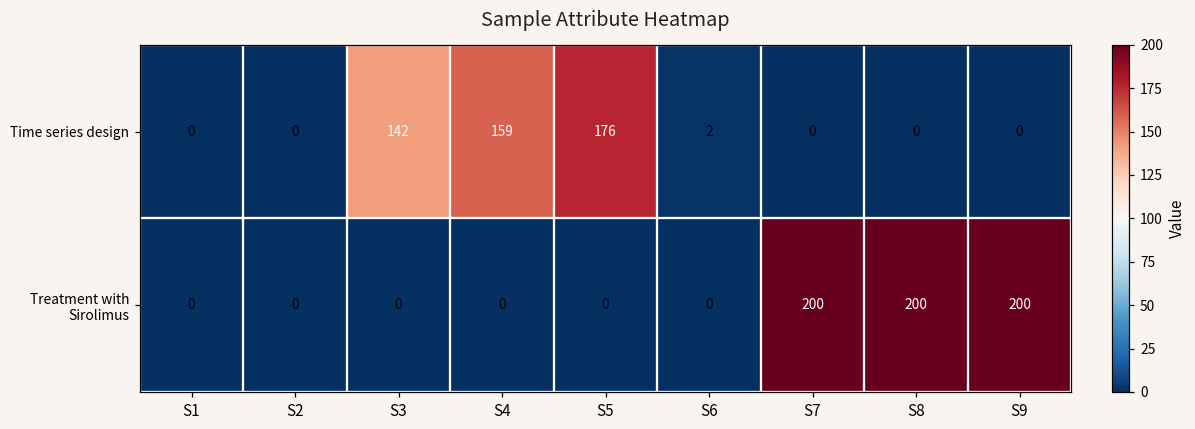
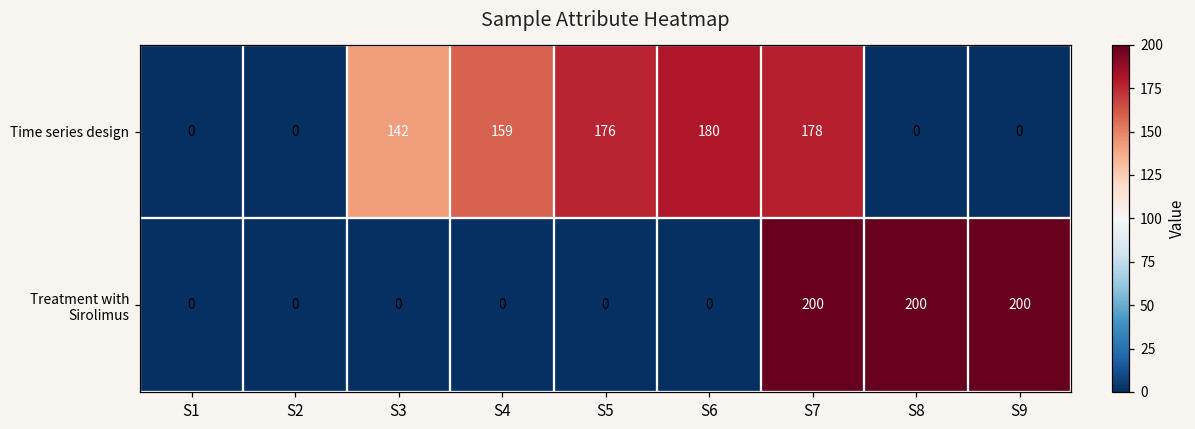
Time series design, S6: 2 -> 180
Time series design, S7: 0 -> 178
